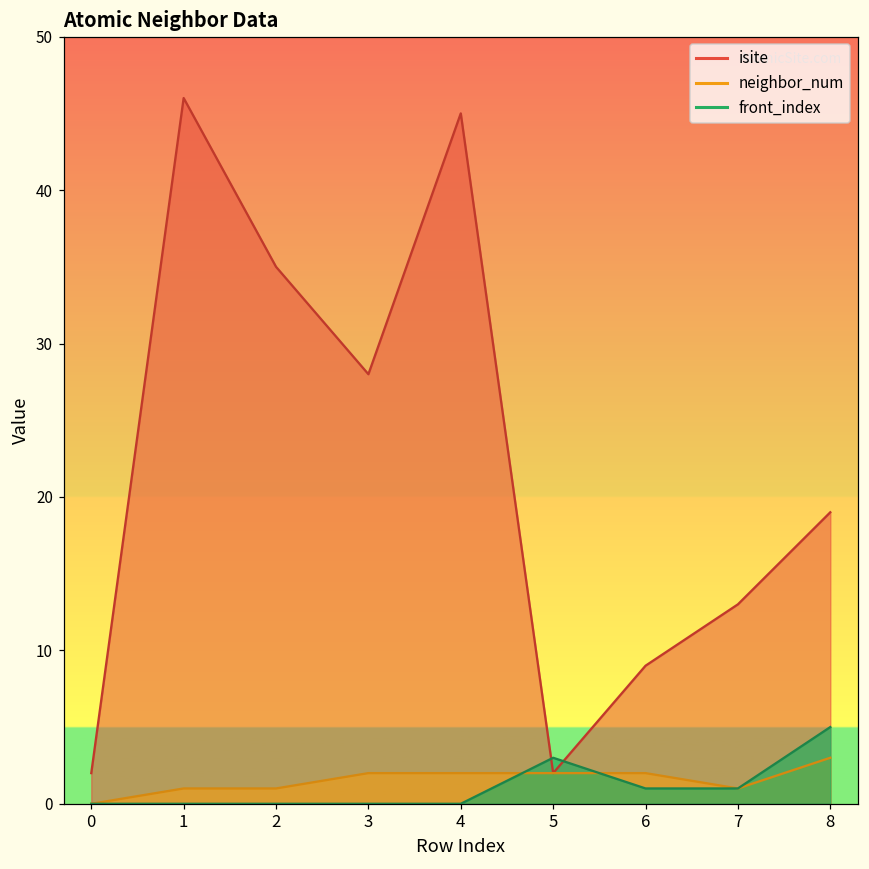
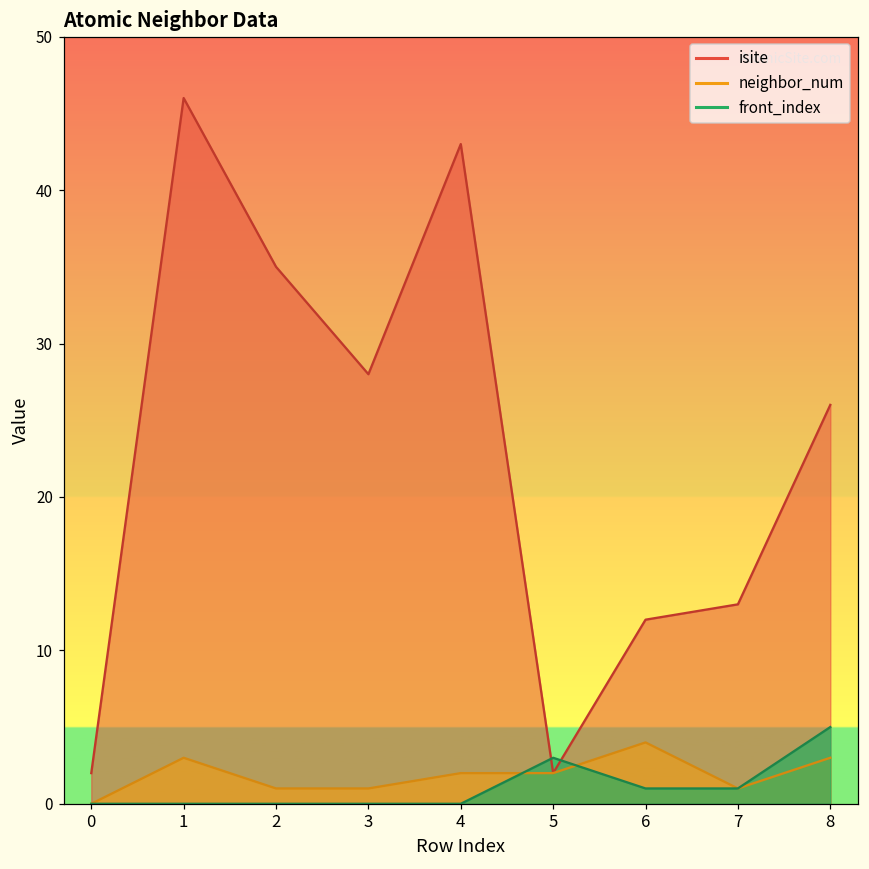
neighbor_num, 1: 1 -> 3
neighbor_num, 3: 2 -> 1
isite, 4: 45 -> 43
isite, 6: 9 -> 12
neighbor_num, 6: 2 -> 4
isite, 8: 19 -> 26
